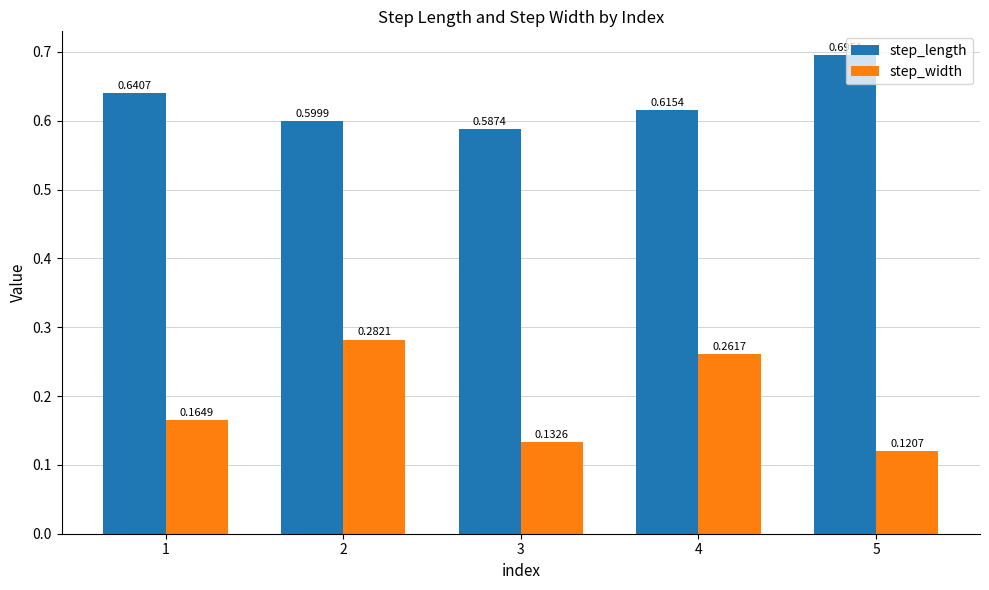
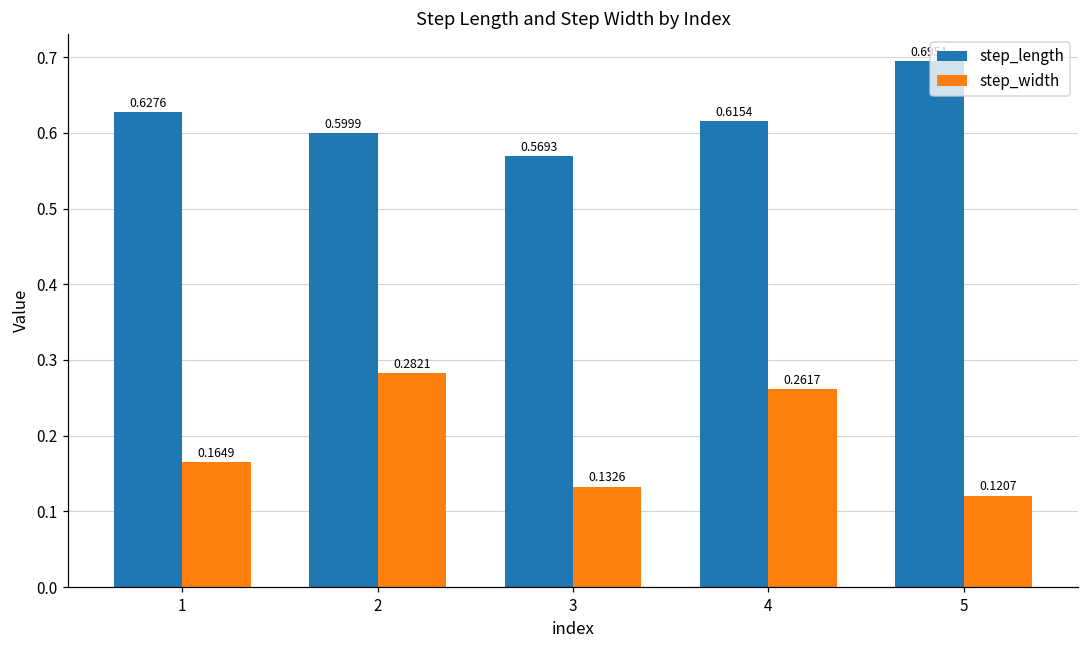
step_length, 1: 0.6407 -> 0.6276
step_length, 3: 0.5874 -> 0.5693
